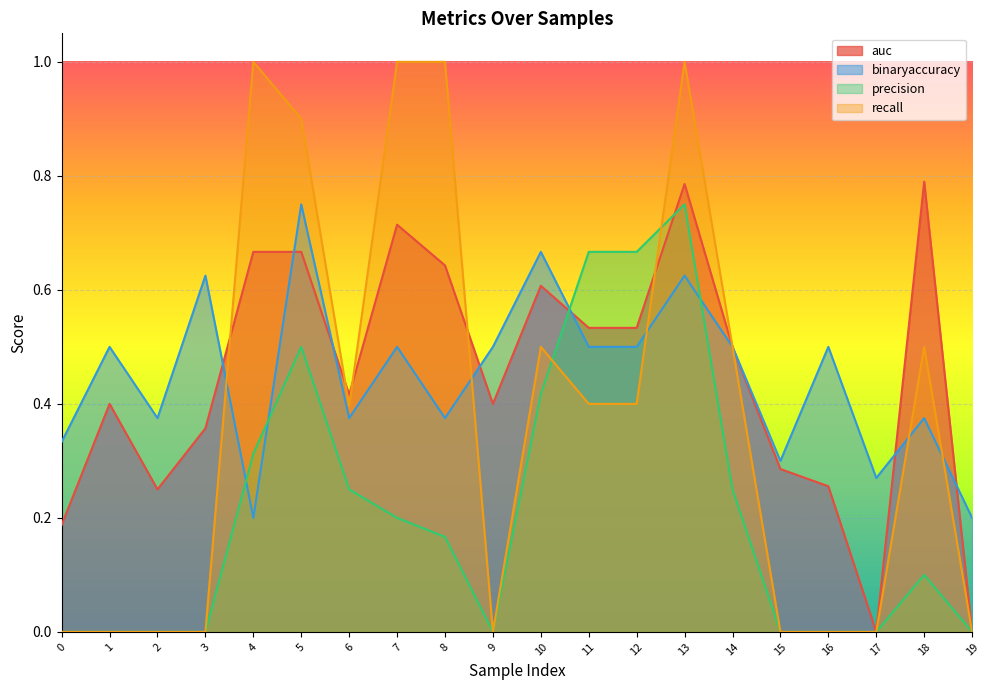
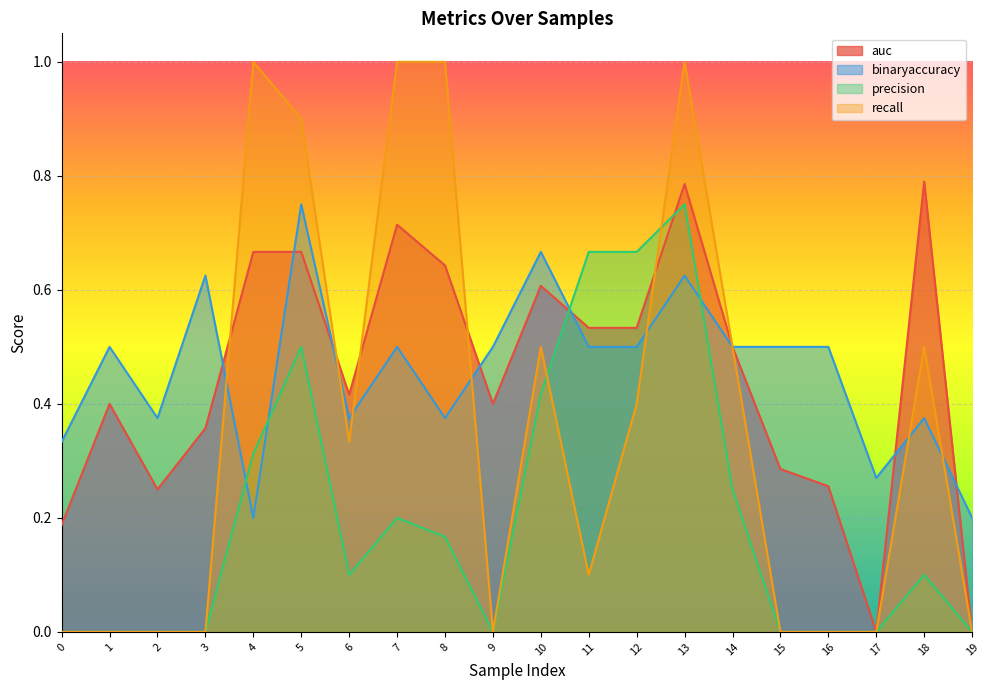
precision, 6: 0.25 -> 0.10
recall, 6: 0.40 -> 0.33
recall, 11: 0.4 -> 0.1
binaryaccuracy, 15: 0.3 -> 0.5
